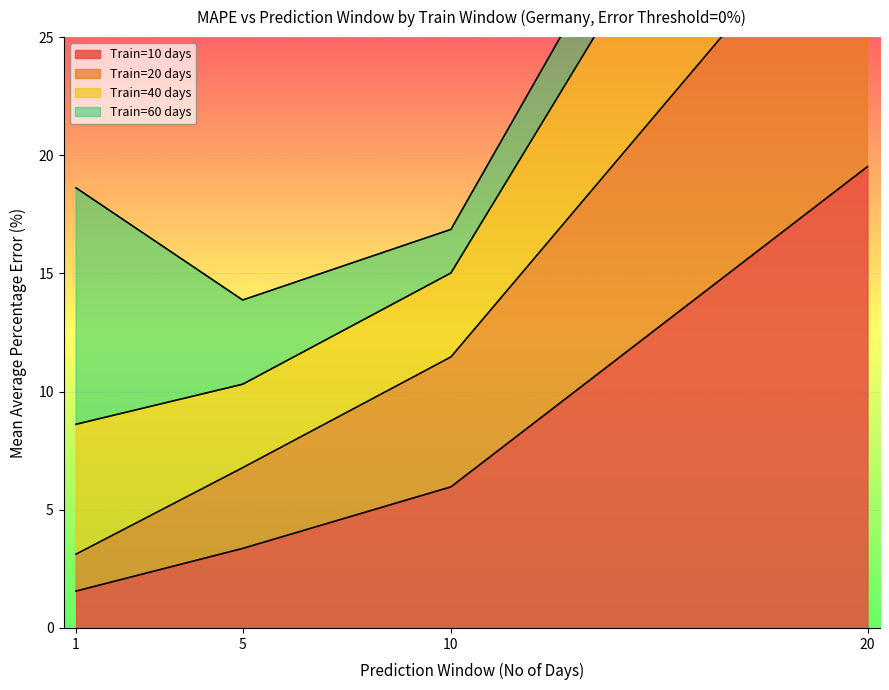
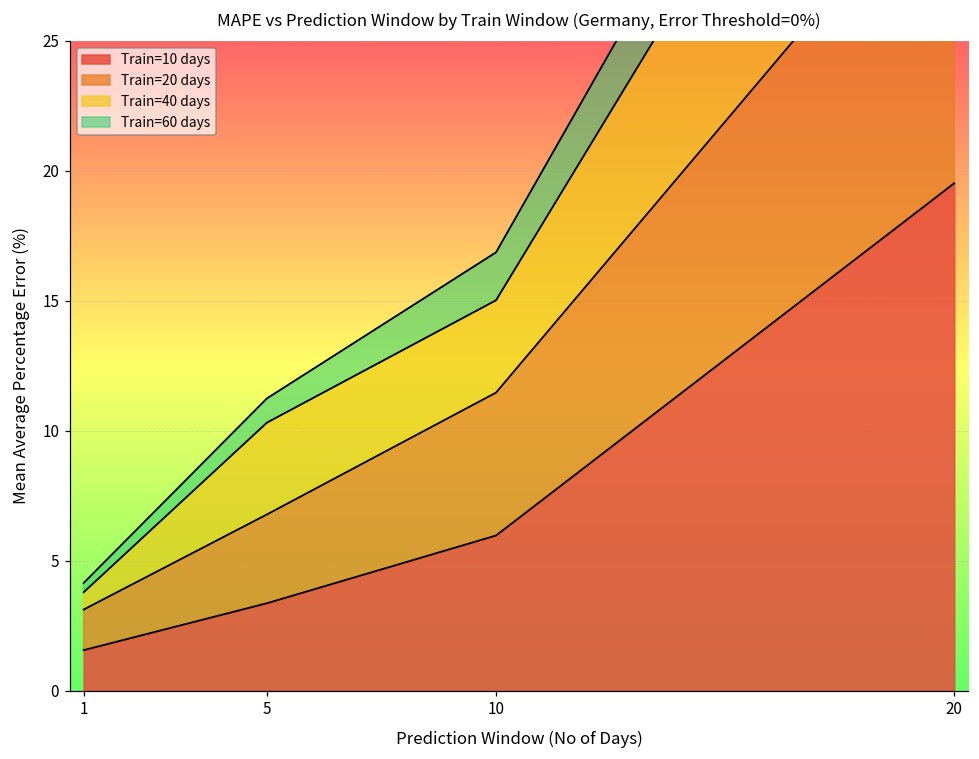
Train=40 days, 1: 5.5 -> 0.7
Train=60 days, 1: 10.0 -> 0.4
Train=60 days, 5: 3.6 -> 0.9
